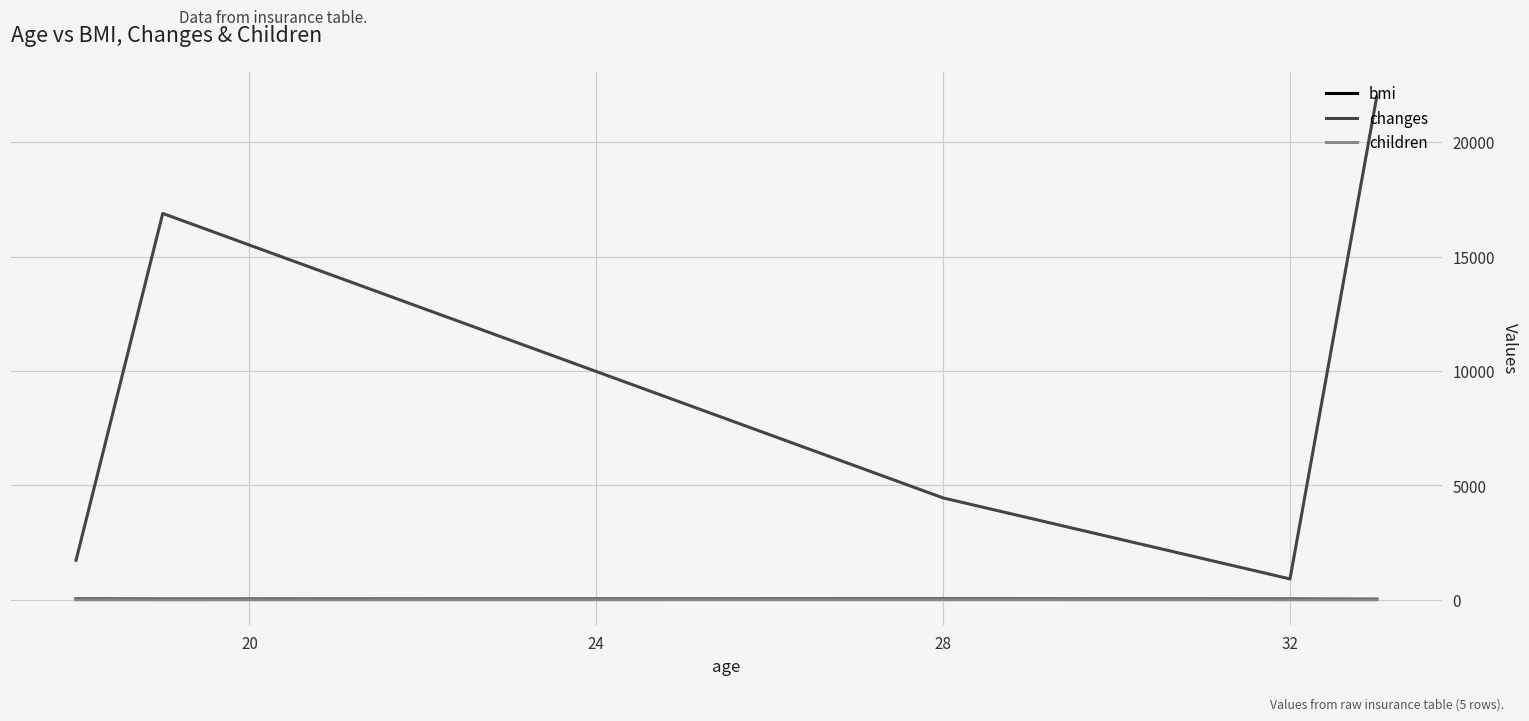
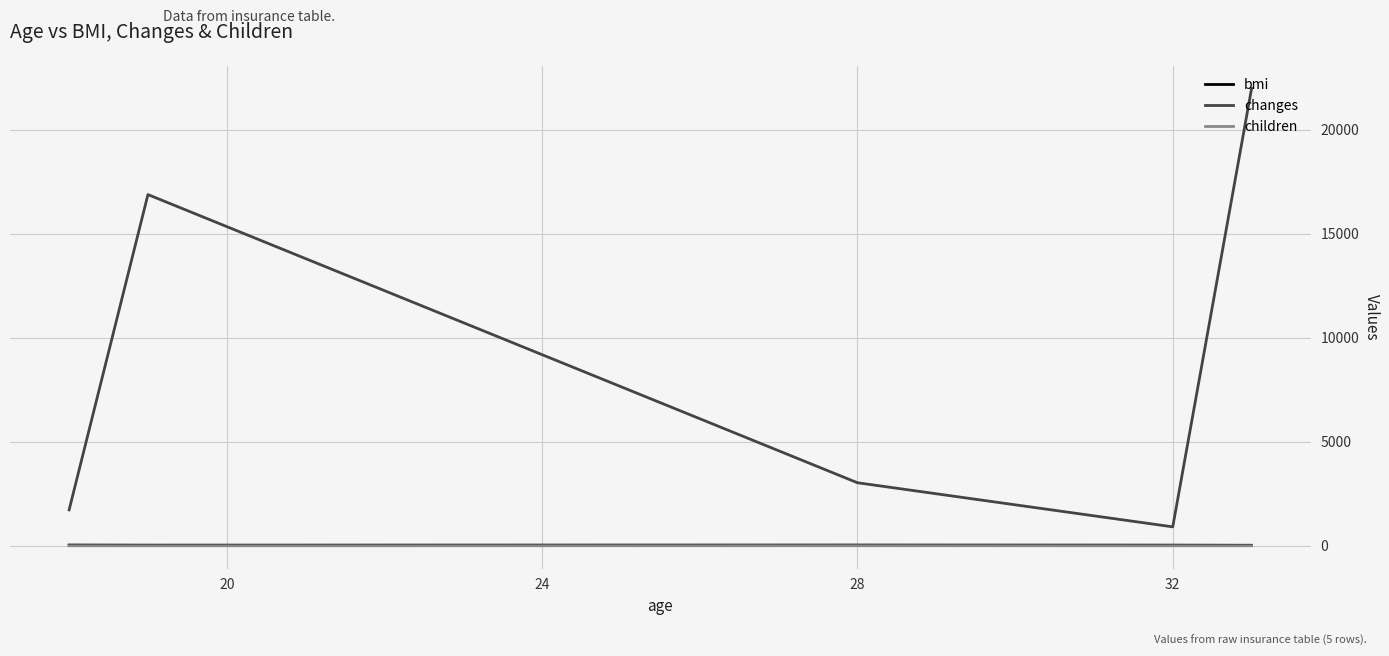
changes, 28: 4400 -> 3000
